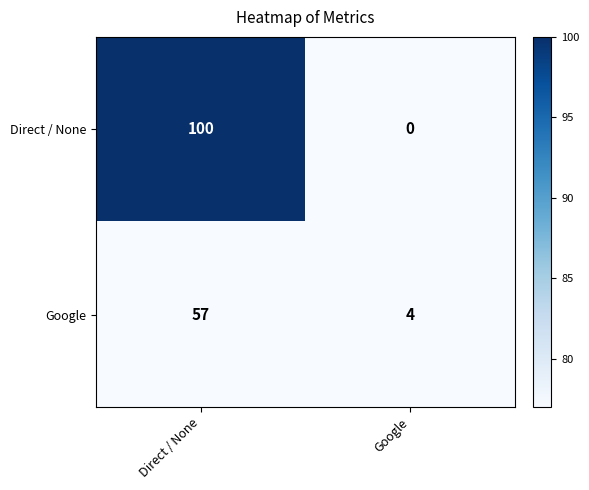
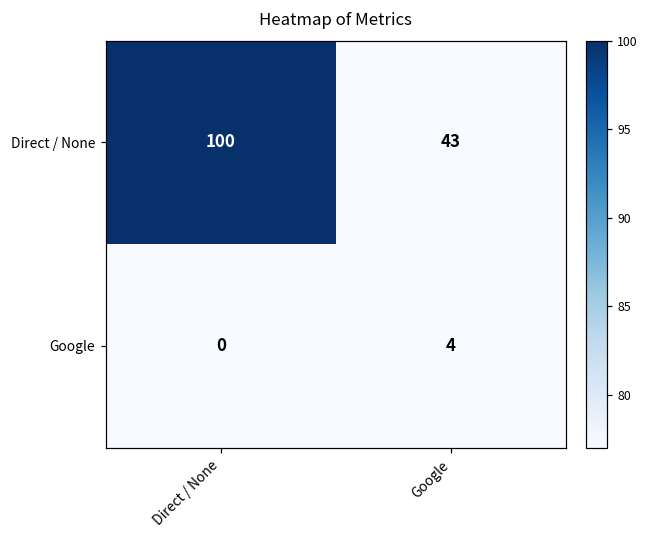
Direct / None, Google: 0 -> 43
Google, Direct / None: 57 -> 0
